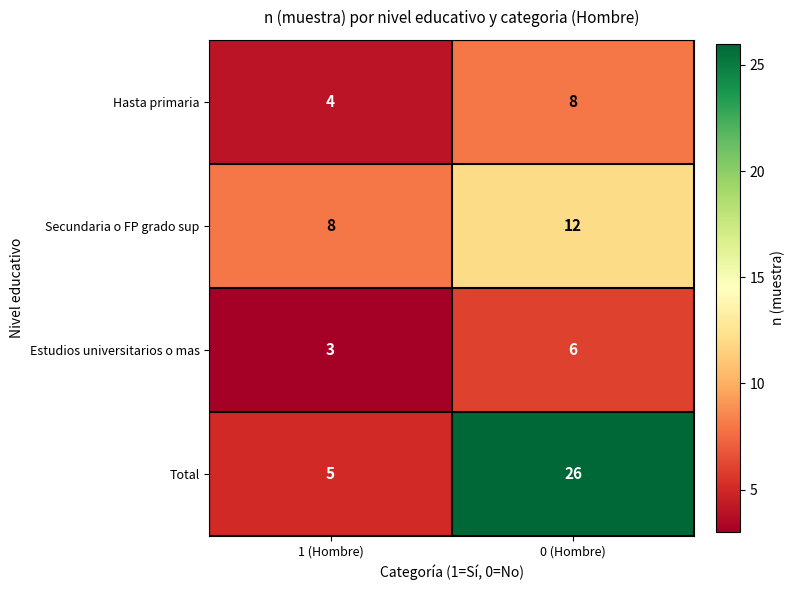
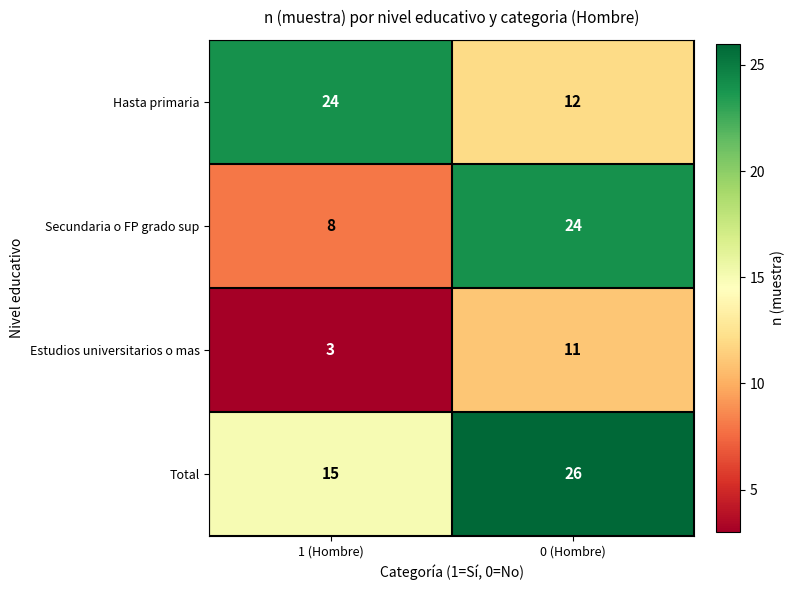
Hasta primaria, 1 (Hombre): 4 -> 24
Hasta primaria, 0 (Hombre): 8 -> 12
Secundaria o FP grado sup, 0 (Hombre): 12 -> 24
Estudios universitarios o mas, 0 (Hombre): 6 -> 11
Total, 1 (Hombre): 5 -> 15
